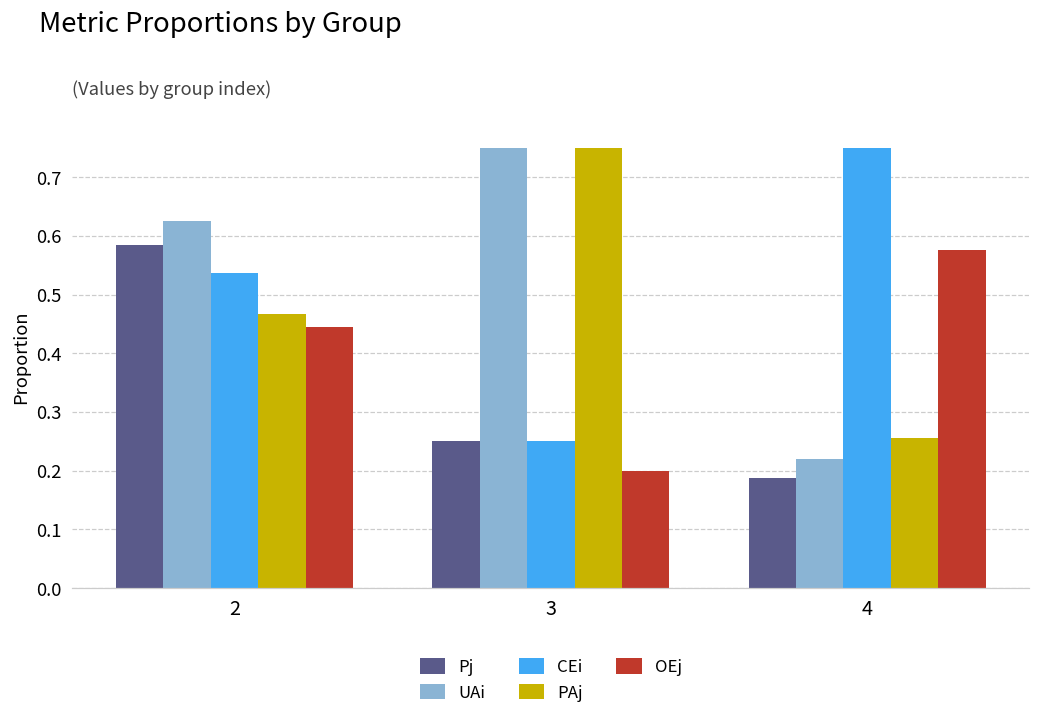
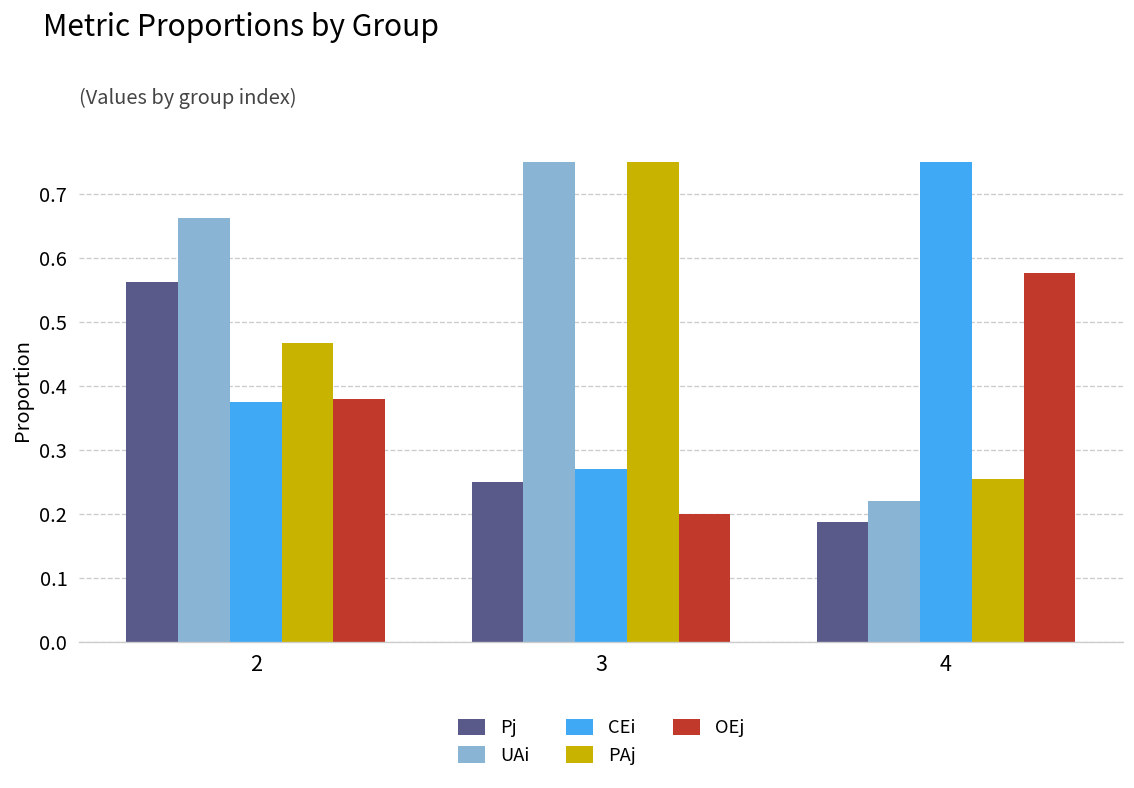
Pj, 2: 0.58 -> 0.56
UAi, 2: 0.63 -> 0.66
CEi, 2: 0.54 -> 0.38
OEj, 2: 0.44 -> 0.38
CEi, 3: 0.25 -> 0.27
